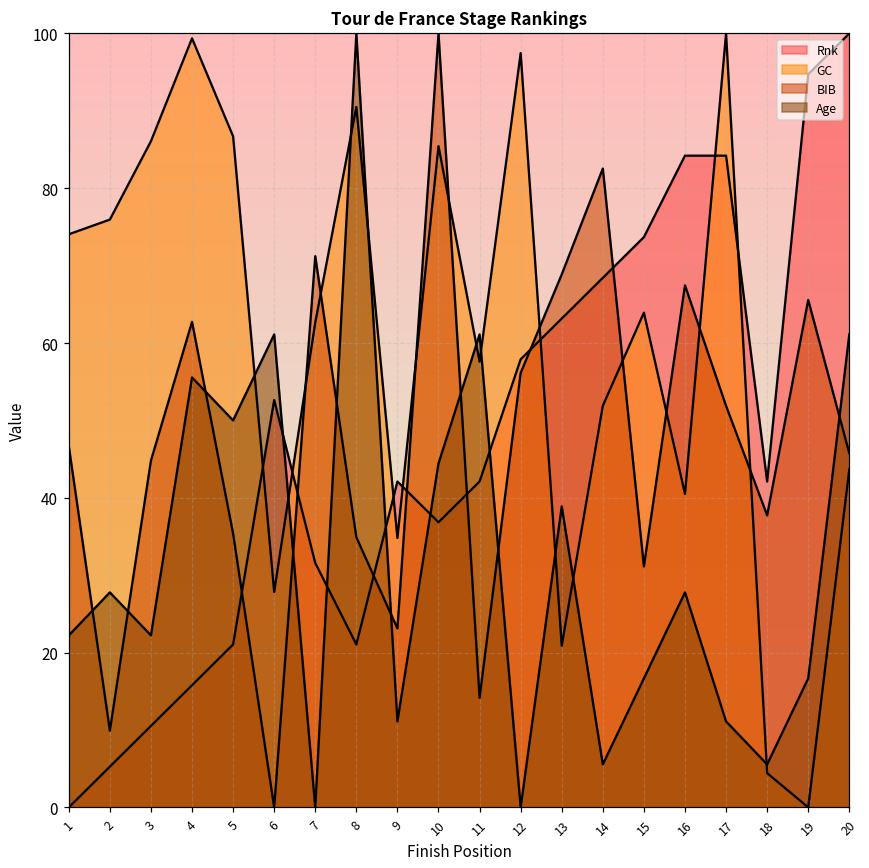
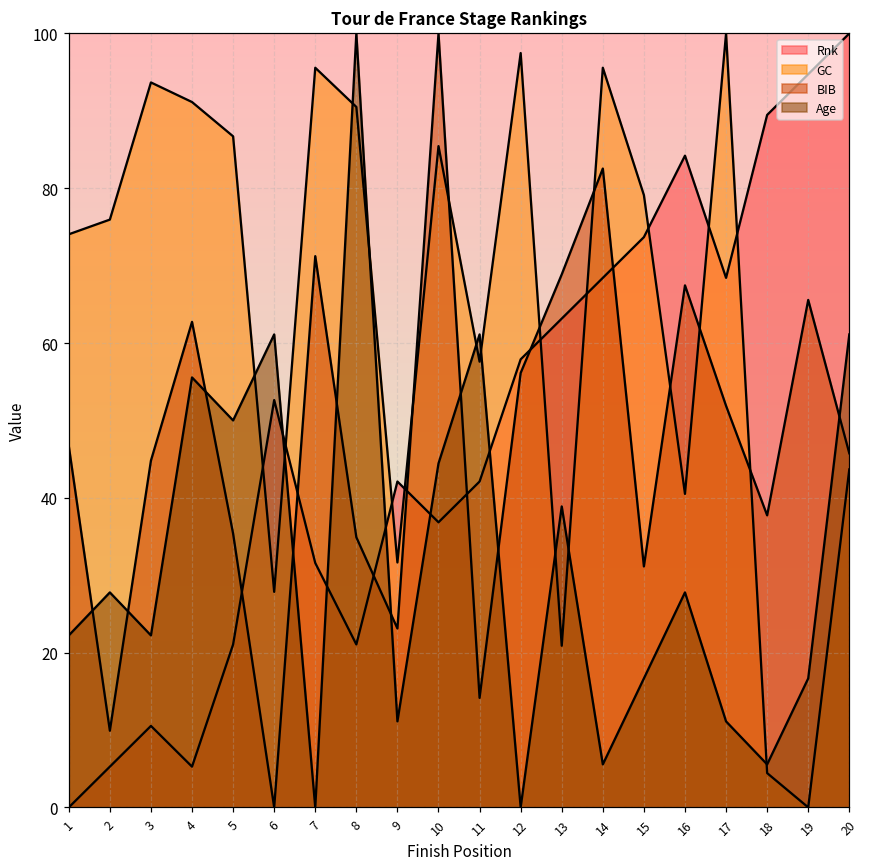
GC, 3: 86 -> 94
Rnk, 4: 16 -> 5
GC, 4: 99 -> 91
GC, 7: 63 -> 96
GC, 9: 35 -> 32
GC, 14: 52 -> 96
GC, 15: 64 -> 79
Rnk, 17: 84 -> 68
Rnk, 18: 42 -> 89
